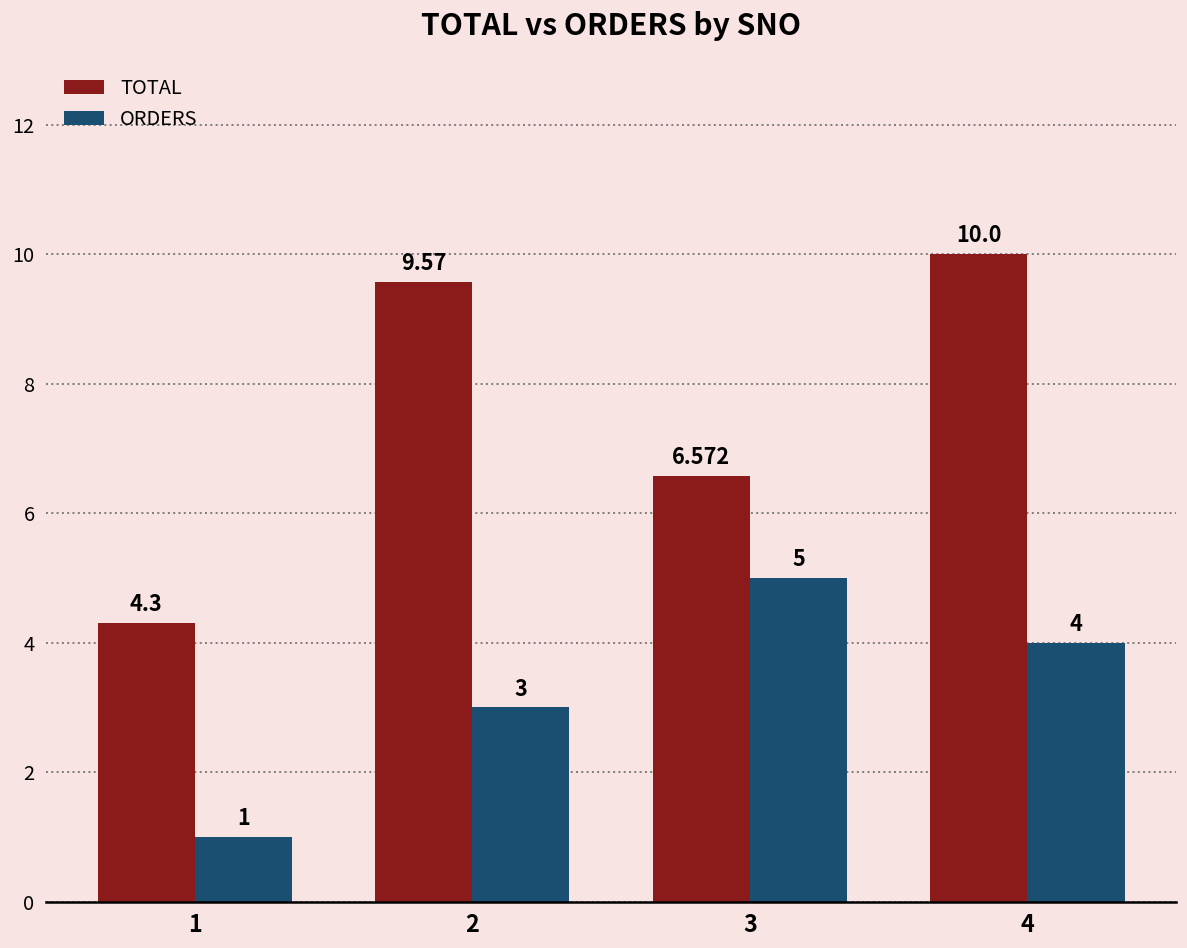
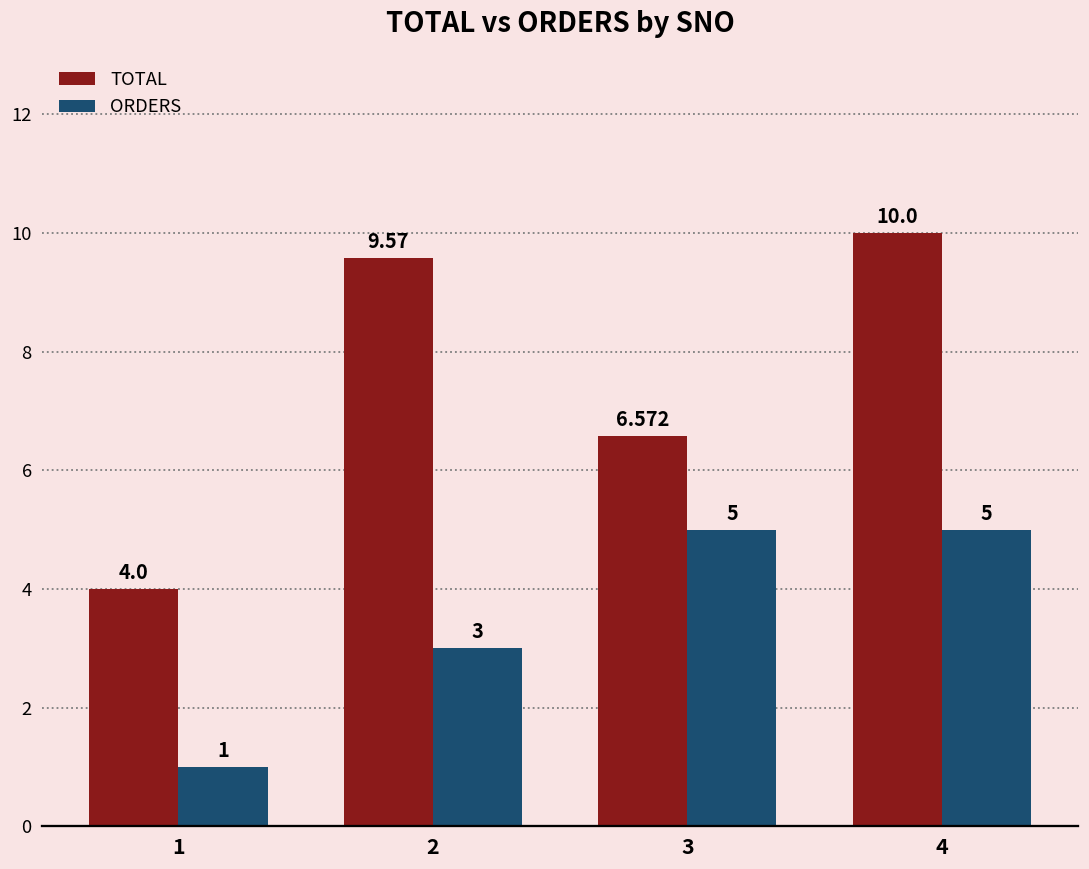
TOTAL, 1: 4.3 -> 4.0
ORDERS, 4: 4 -> 5
